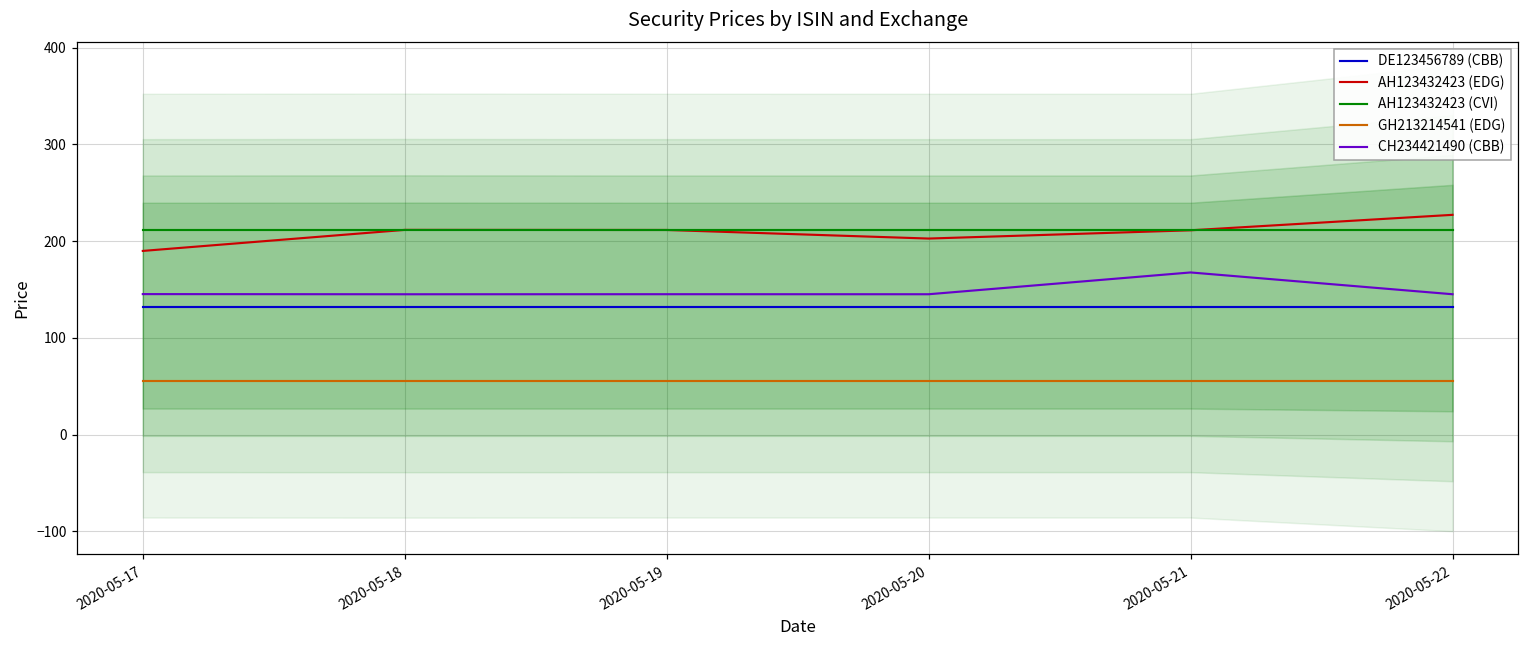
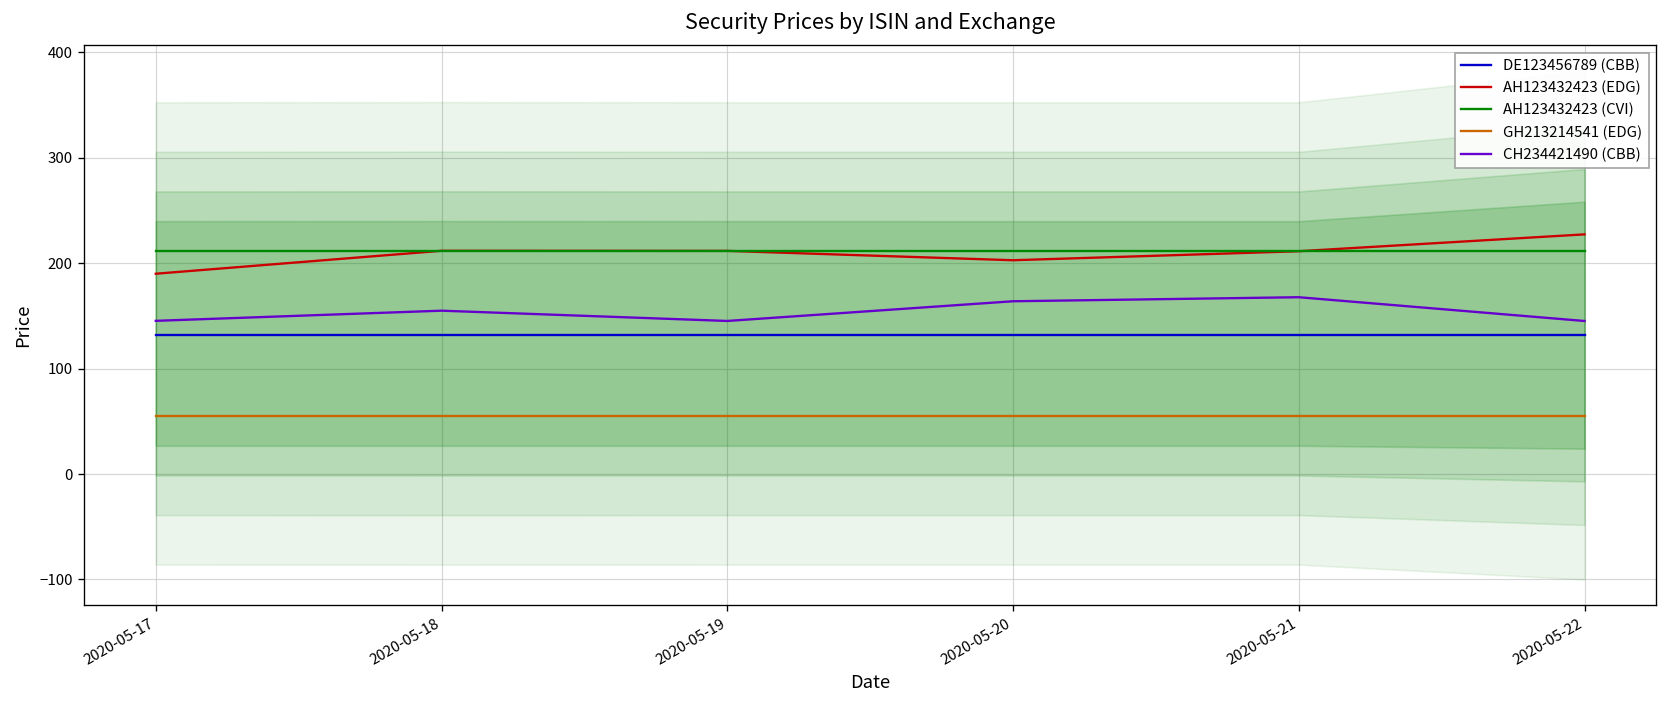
CH234421490 (CBB), 2020-05-18: 145 -> 155
CH234421490 (CBB), 2020-05-20: 150 -> 160
